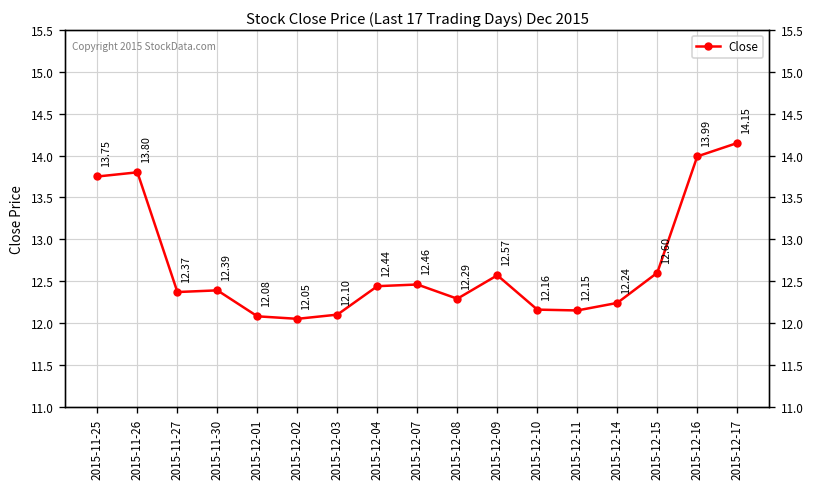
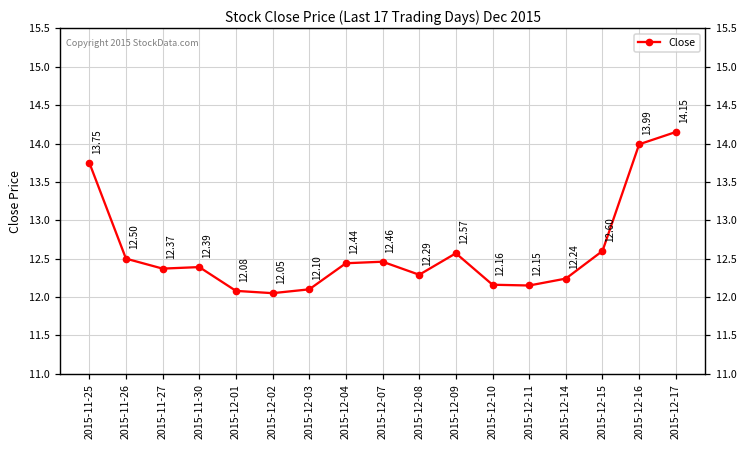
2015-11-26: 13.80 -> 12.50
